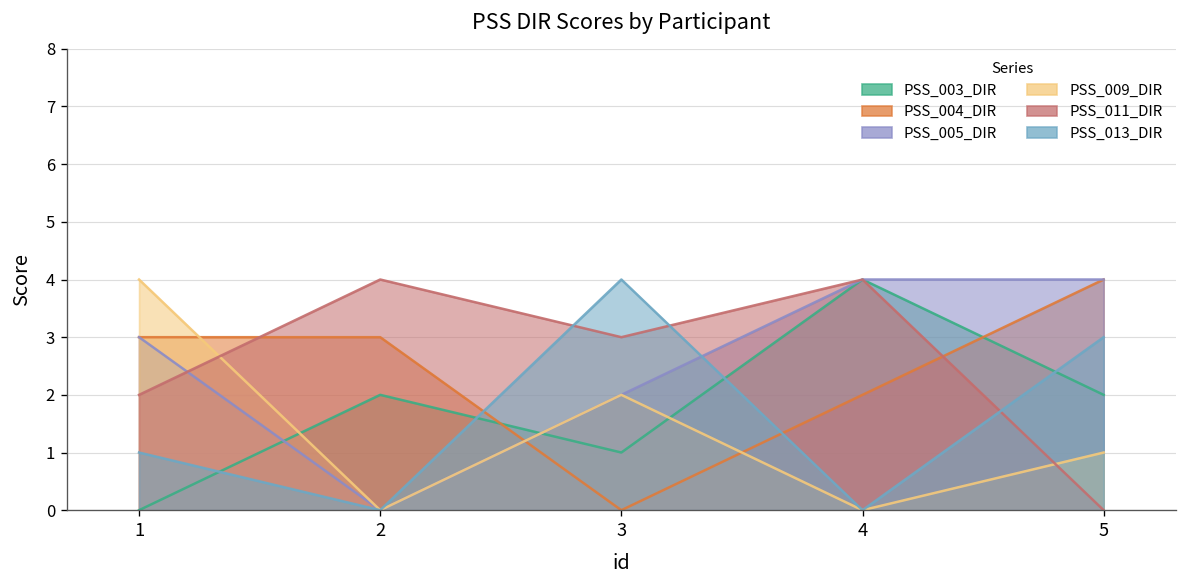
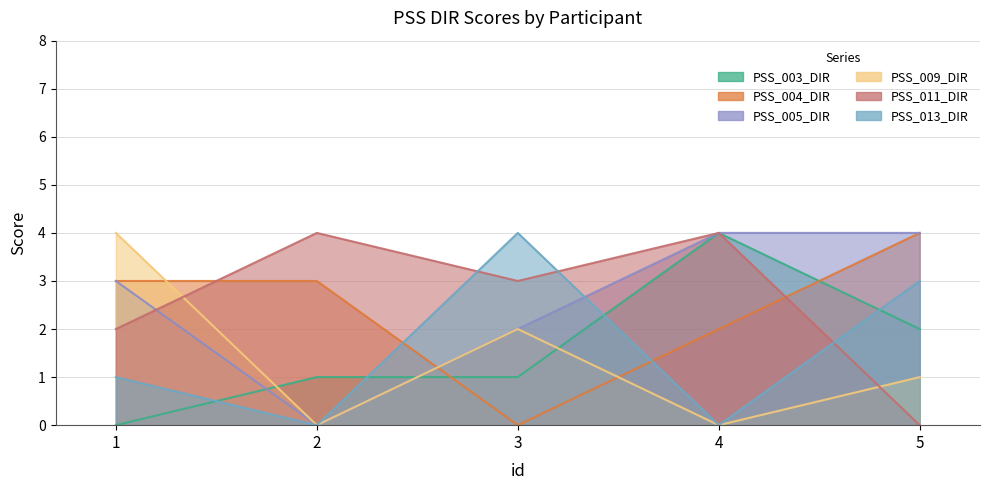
PSS_003_DIR, 2: 2 -> 1
